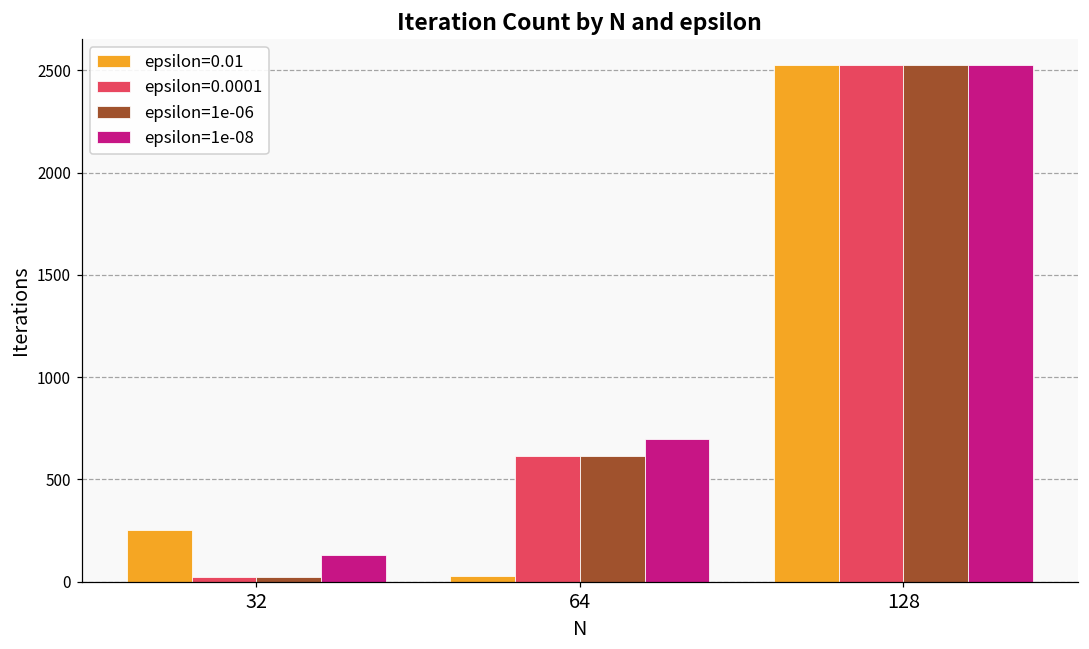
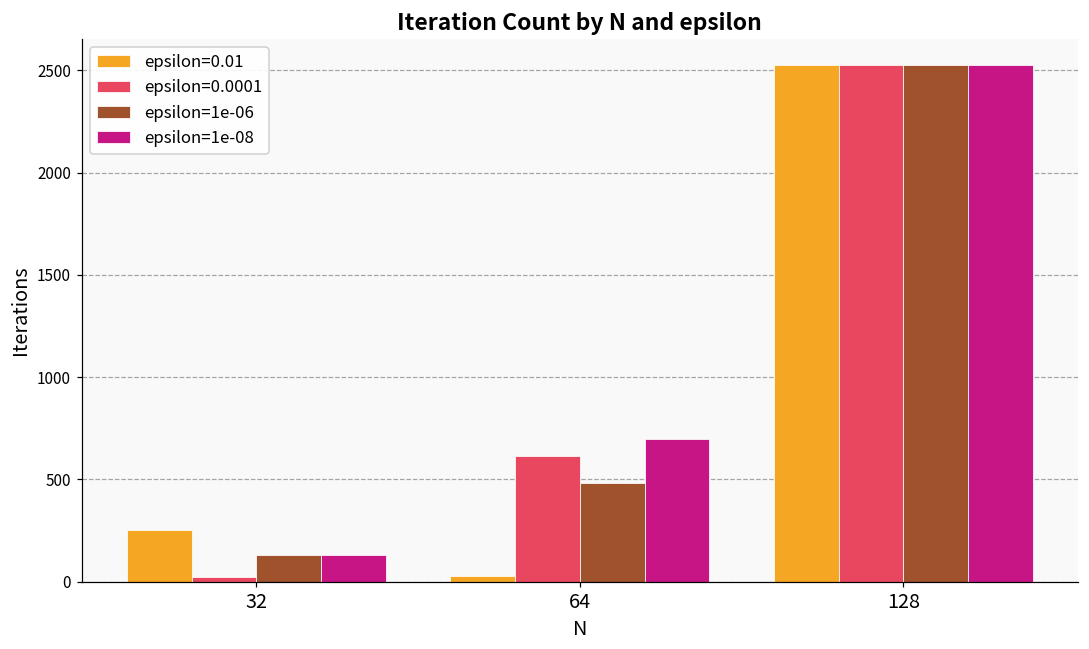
epsilon=1e-06, 32: 20 -> 130
epsilon=1e-06, 64: 620 -> 480
